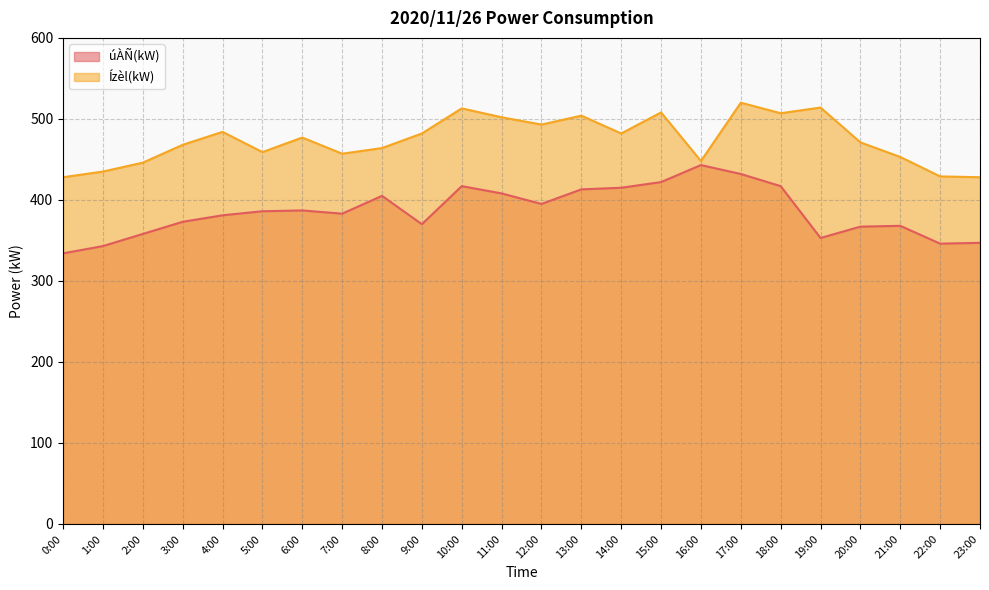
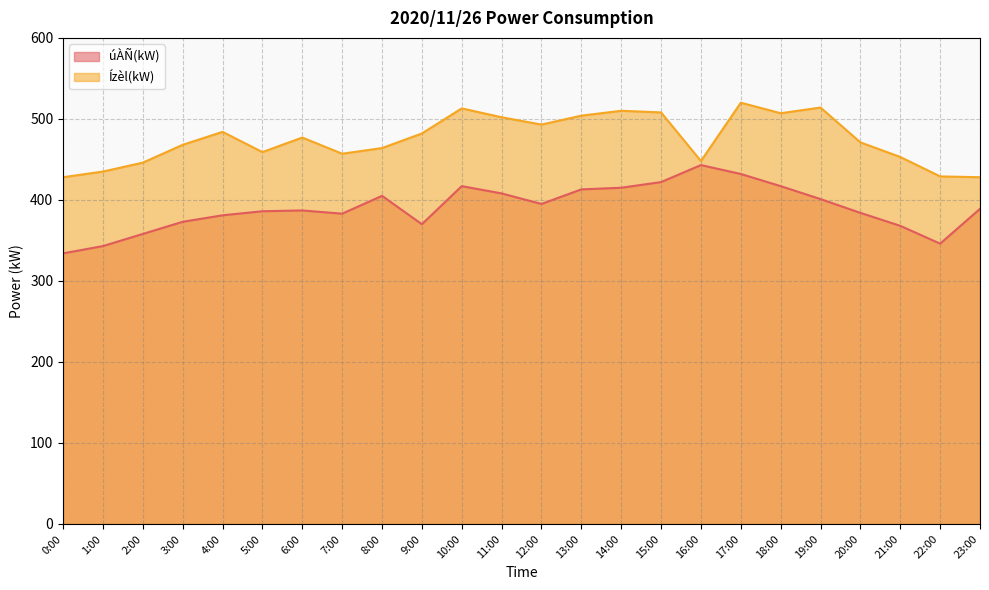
Ízèl(kW), 14:00: 480 -> 510
úÀÑ(kW), 19:00: 350 -> 400
úÀÑ(kW), 20:00: 370 -> 380
úÀÑ(kW), 23:00: 350 -> 390
